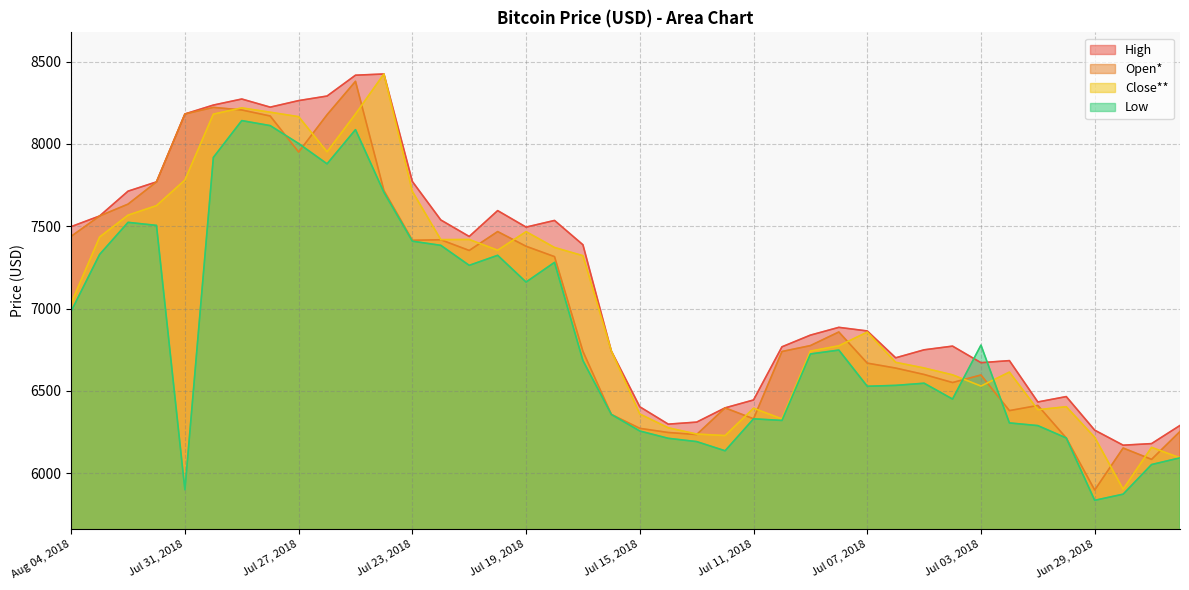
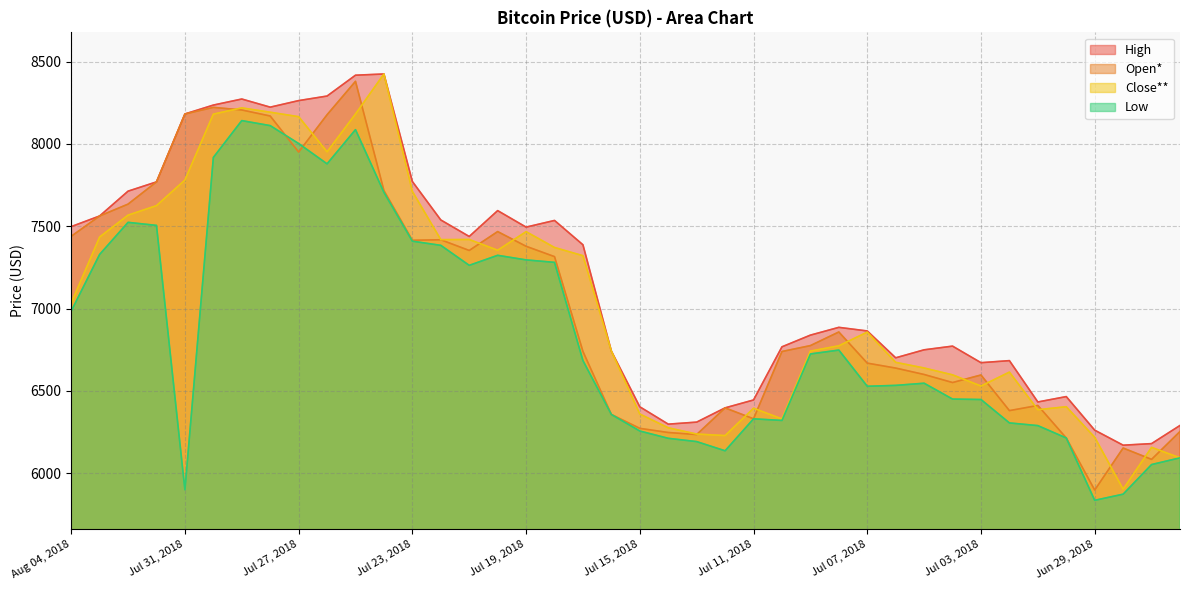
Low, Jul 19, 2018: 7160 -> 7300
Low, Jul 03, 2018: 6780 -> 6450
